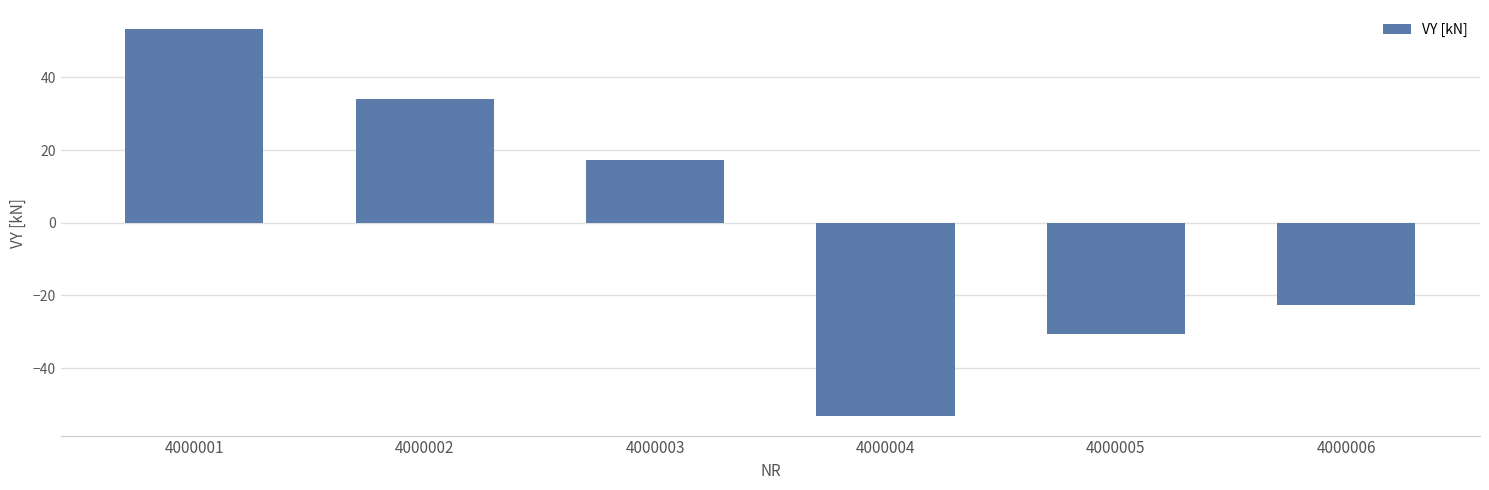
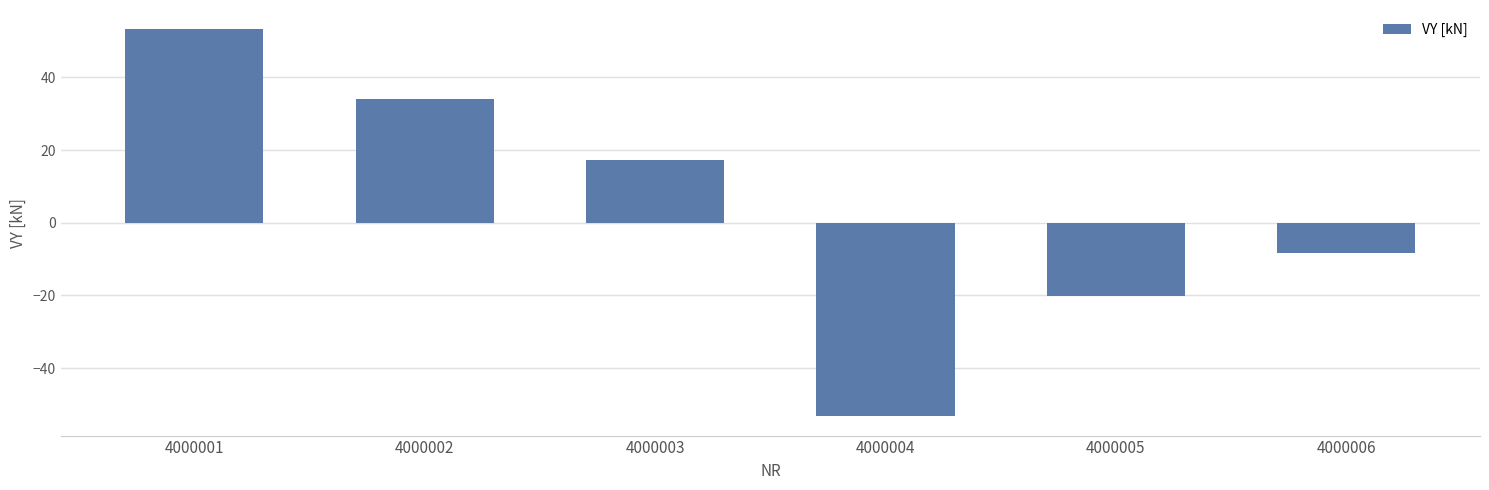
4000005: -31 -> -20
4000006: -23 -> -8
